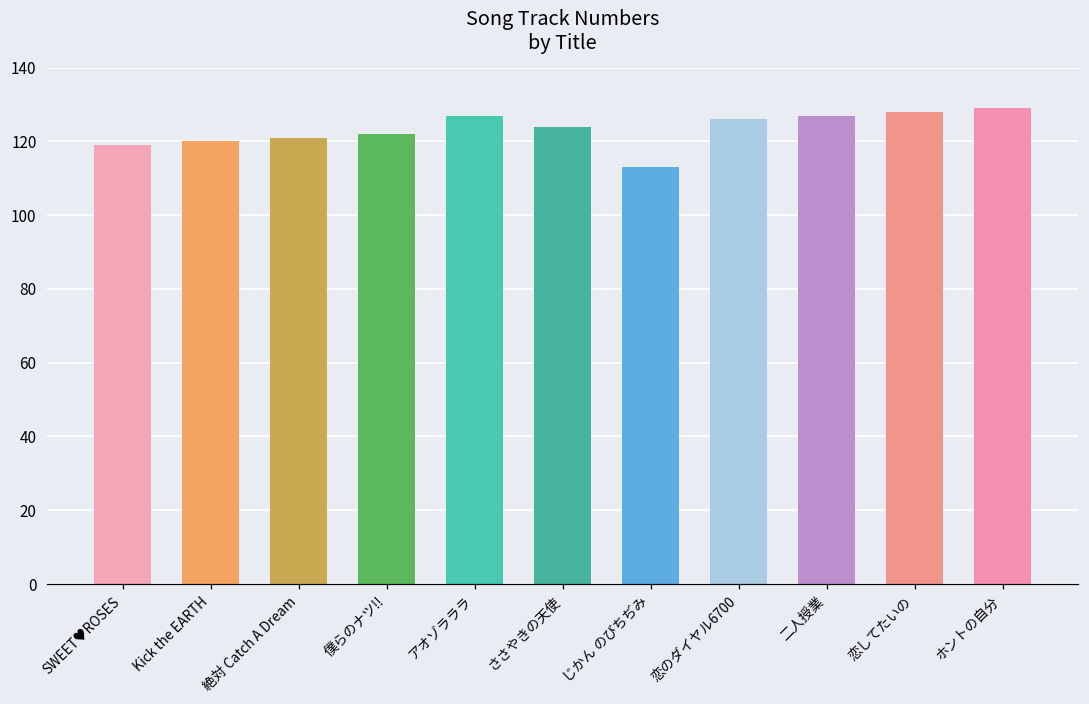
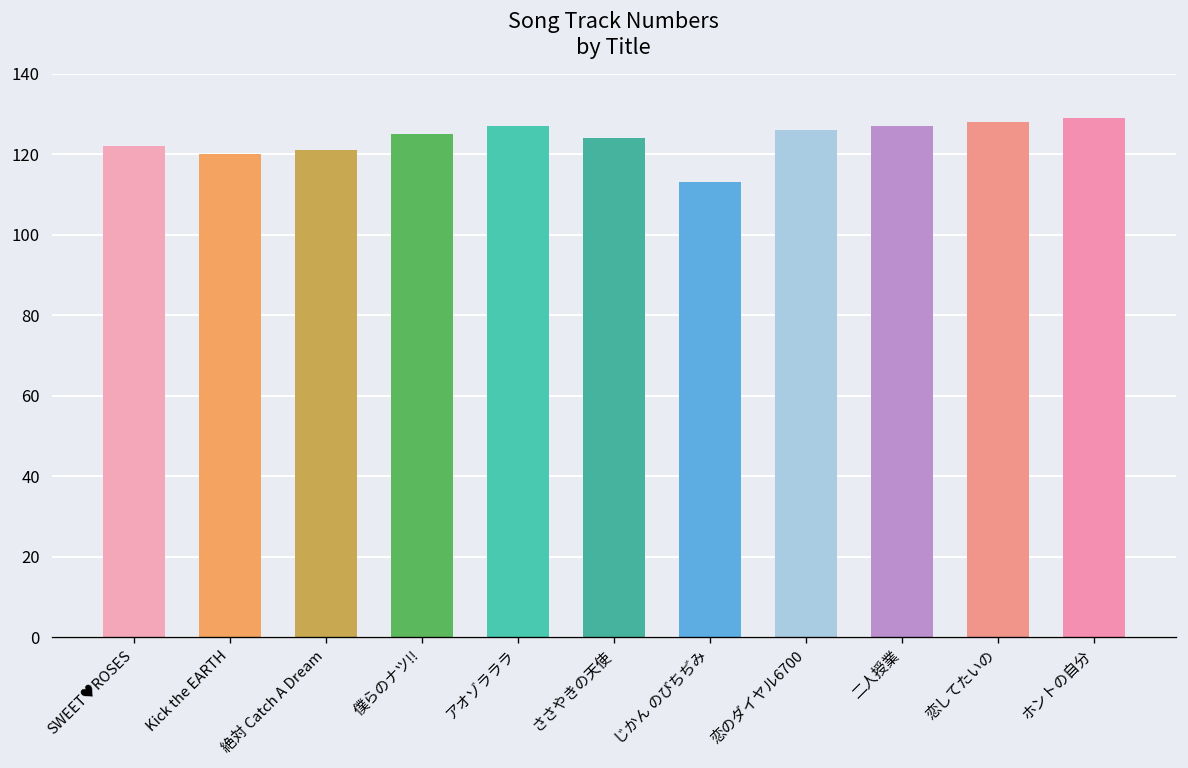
SWEET♥ROSES: 119 -> 122
僕らのナツ!!: 122 -> 125
